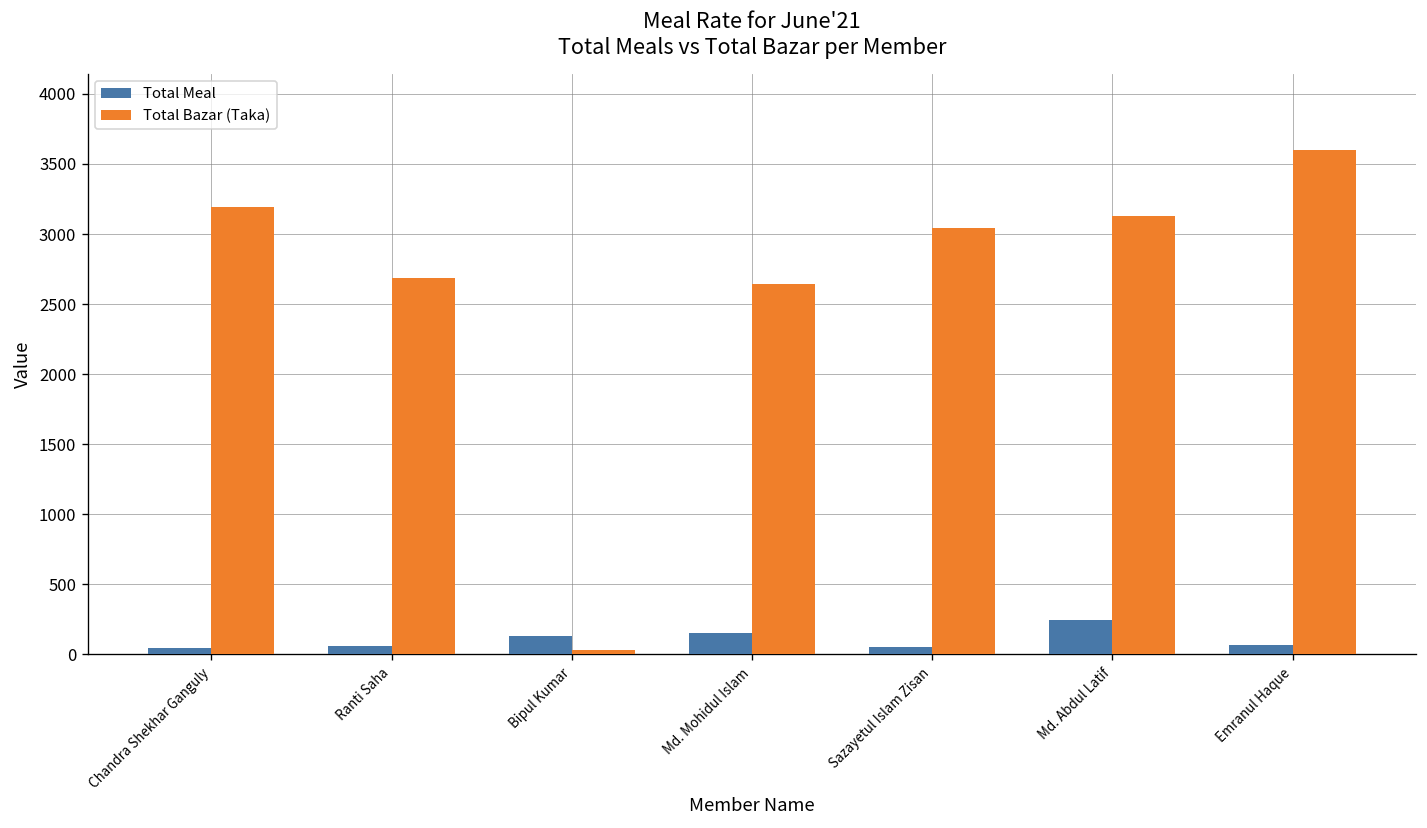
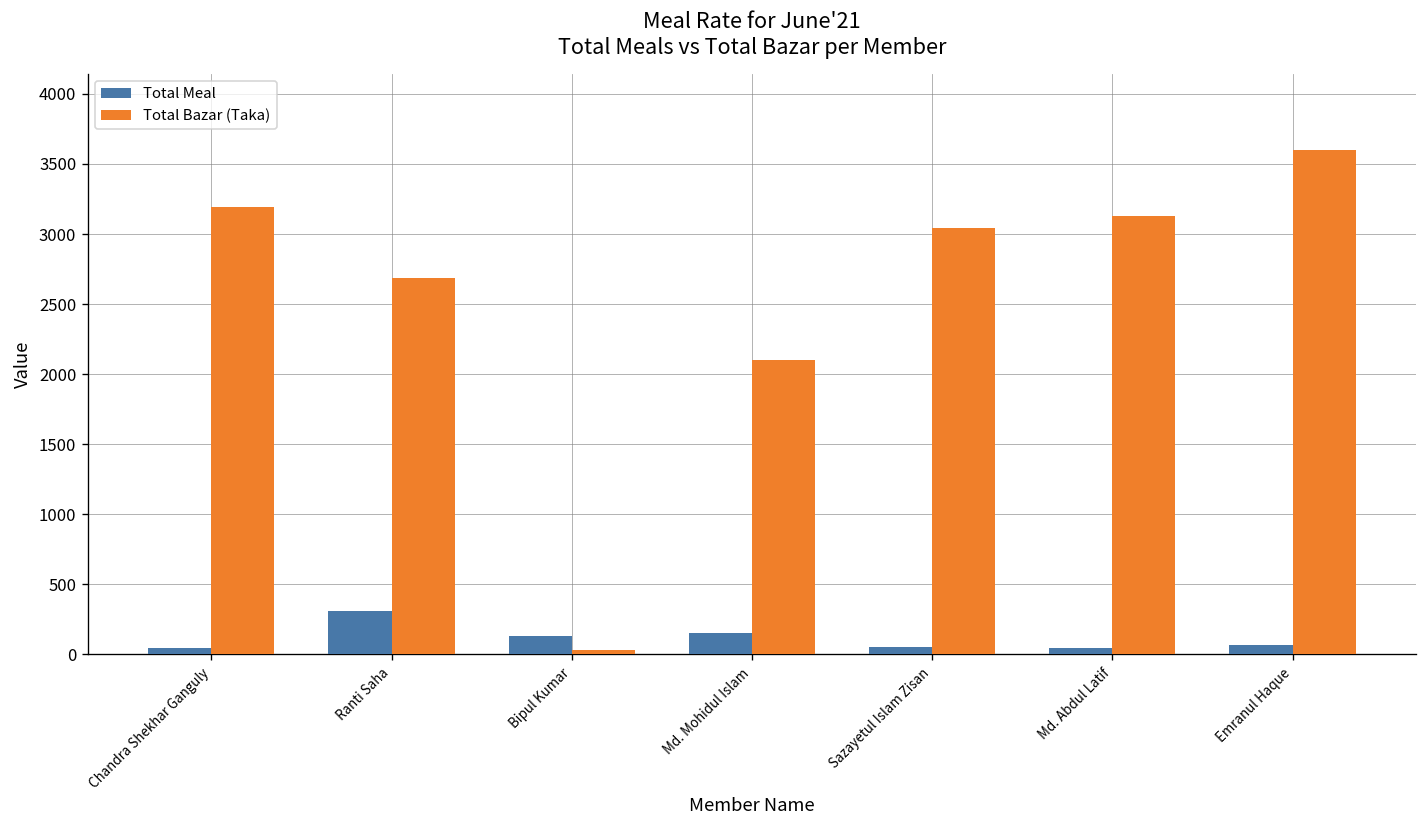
Total Meal, Ranti Saha: 60 -> 310
Total Bazar (Taka), Md. Mohidul Islam: 2650 -> 2100
Total Meal, Md. Abdul Latif: 240 -> 50
